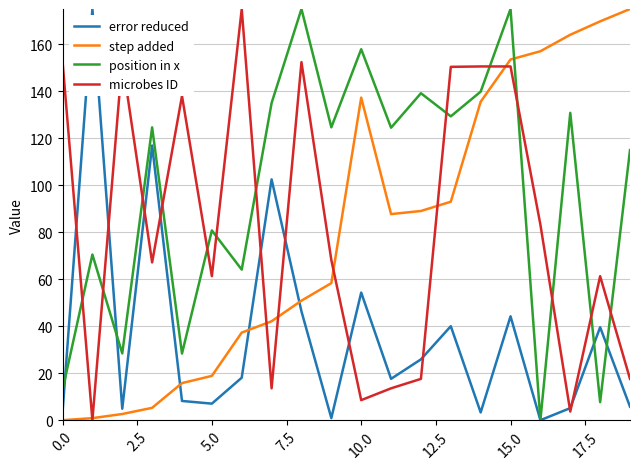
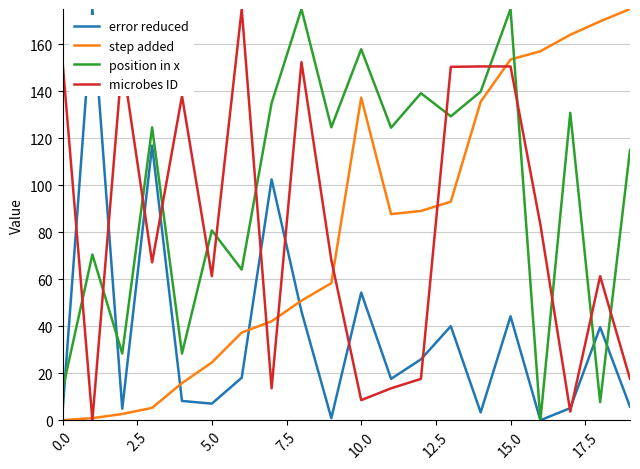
step added, 5.0: 19 -> 25
